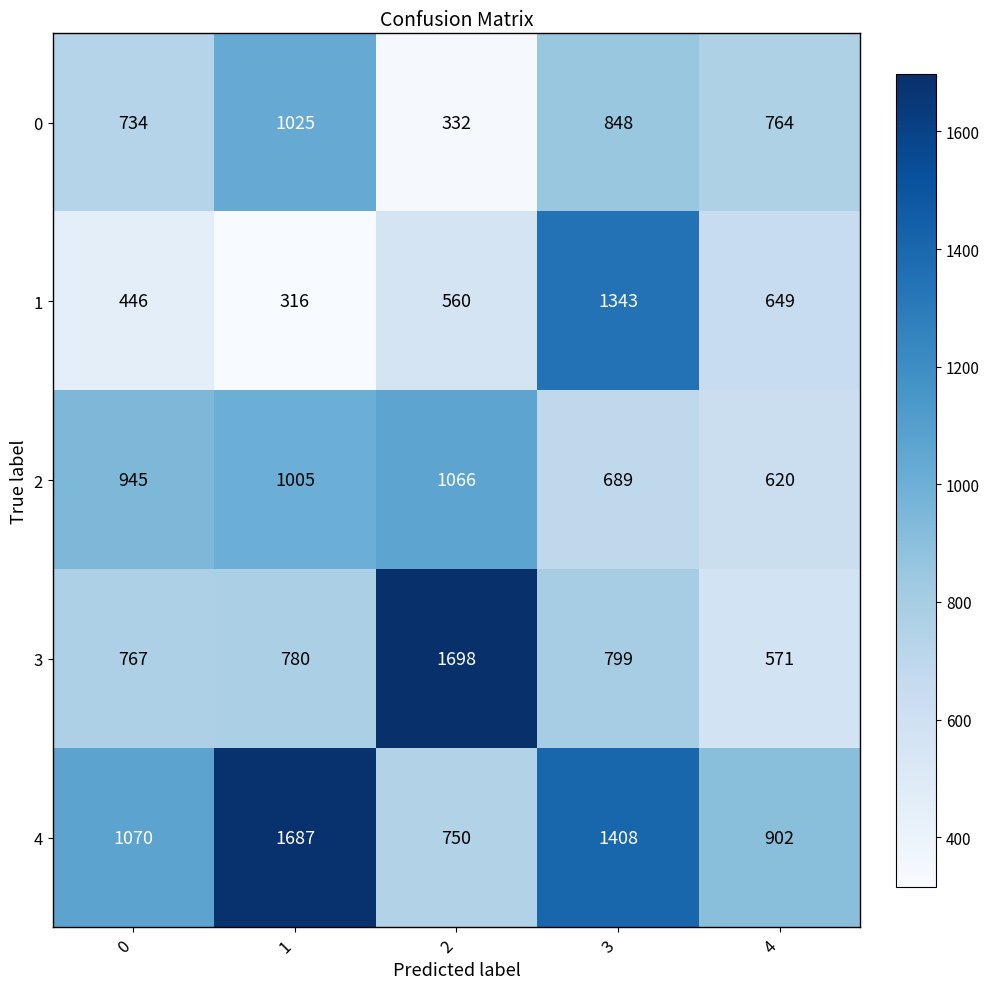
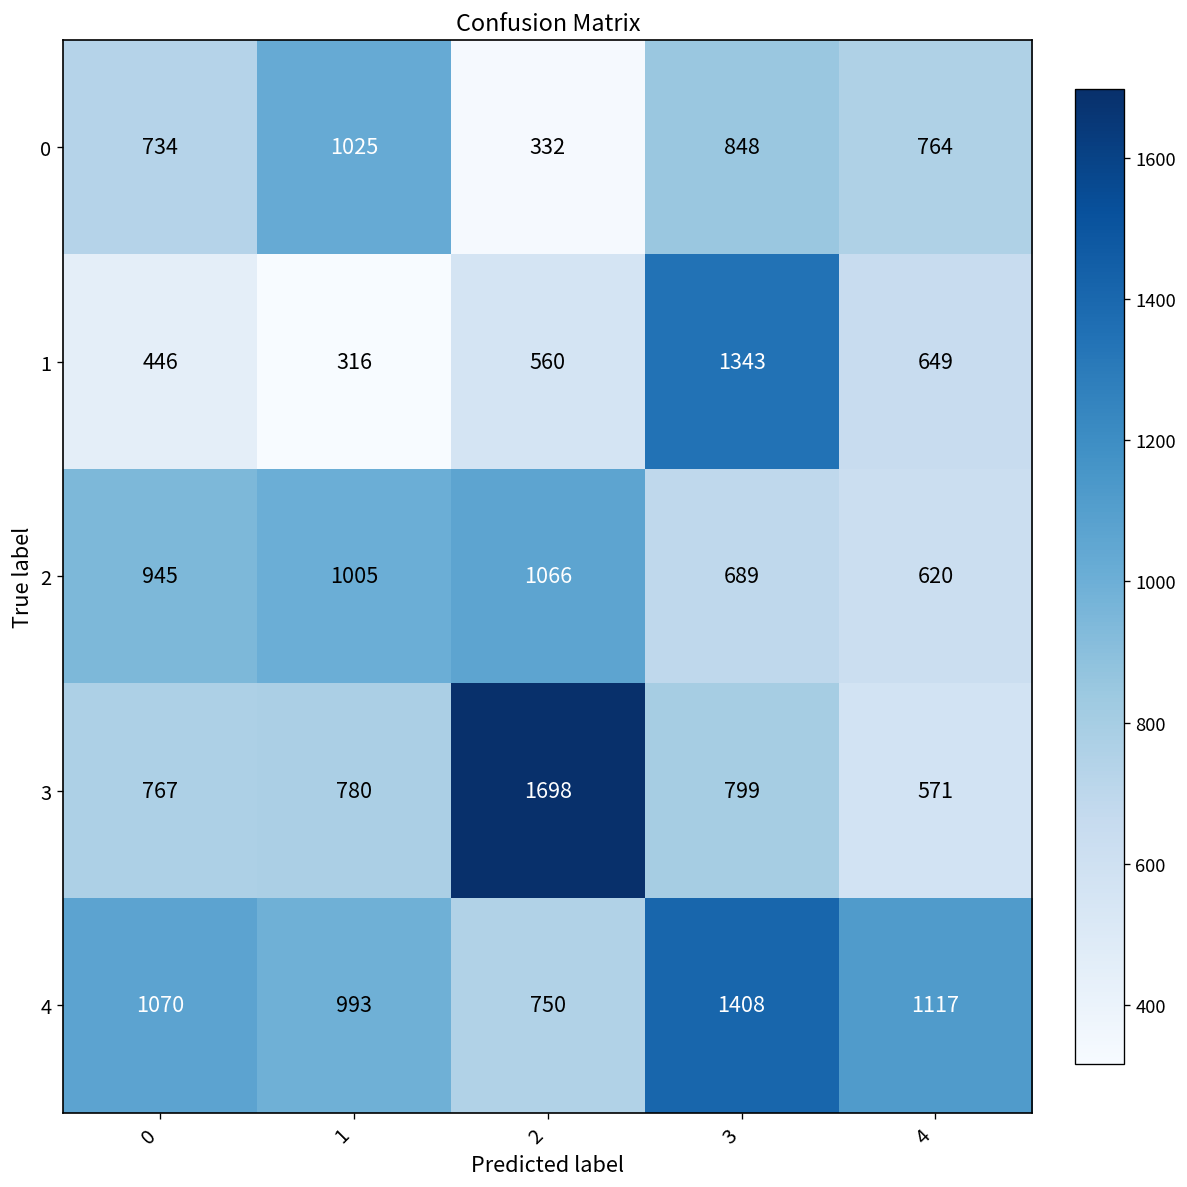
4, 1: 1687 -> 993
4, 4: 902 -> 1117
